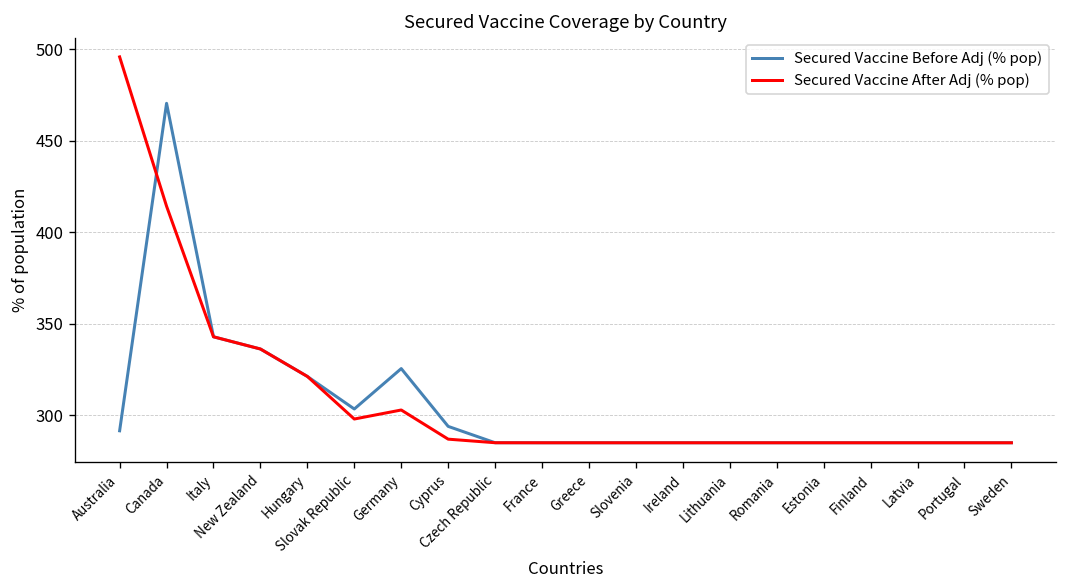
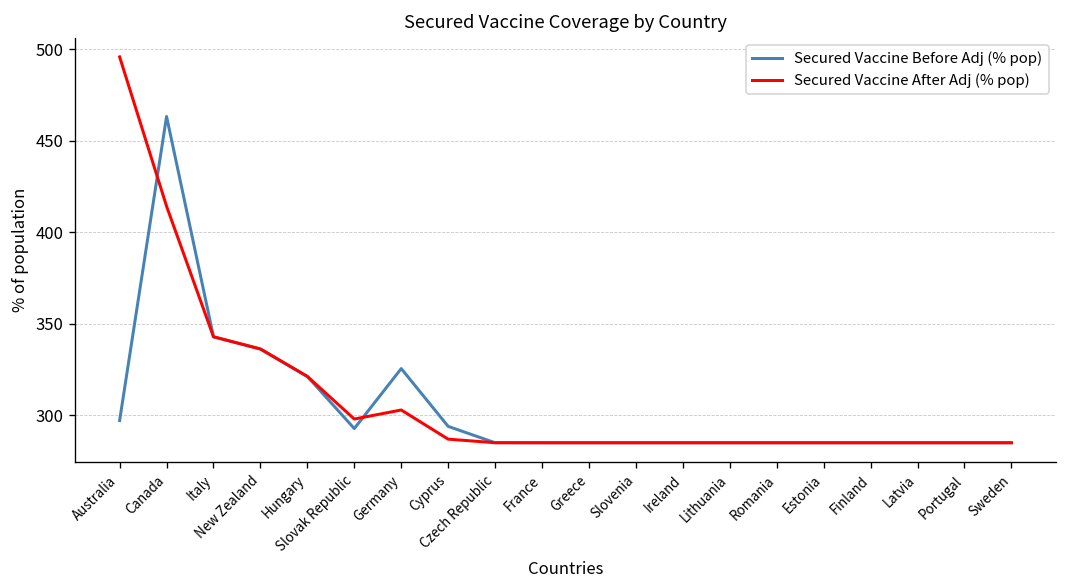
Secured Vaccine Before Adj (% pop), Australia: 291 -> 297
Secured Vaccine Before Adj (% pop), Canada: 470 -> 463
Secured Vaccine Before Adj (% pop), Slovak Republic: 303 -> 293
